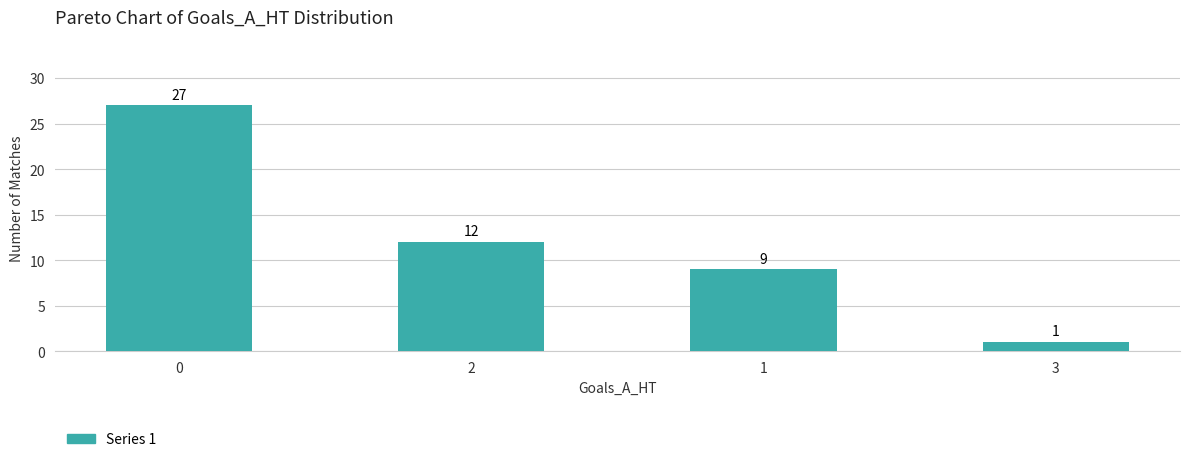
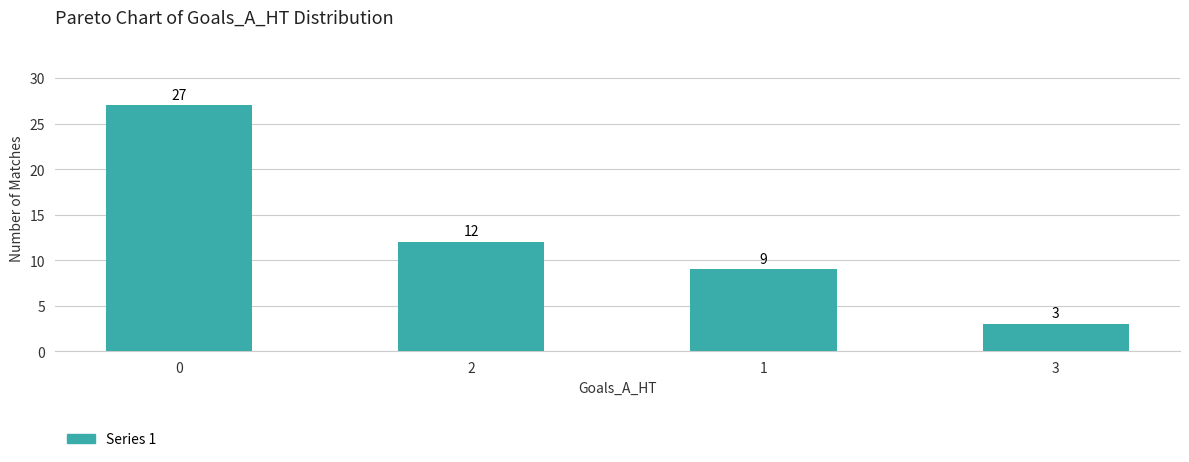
3: 1 -> 3
